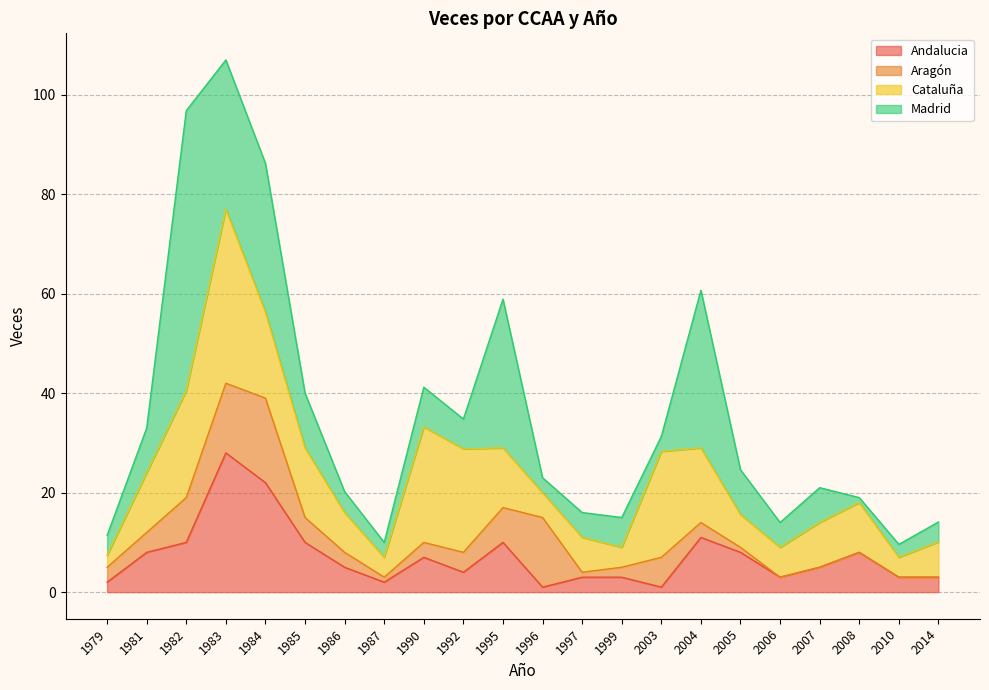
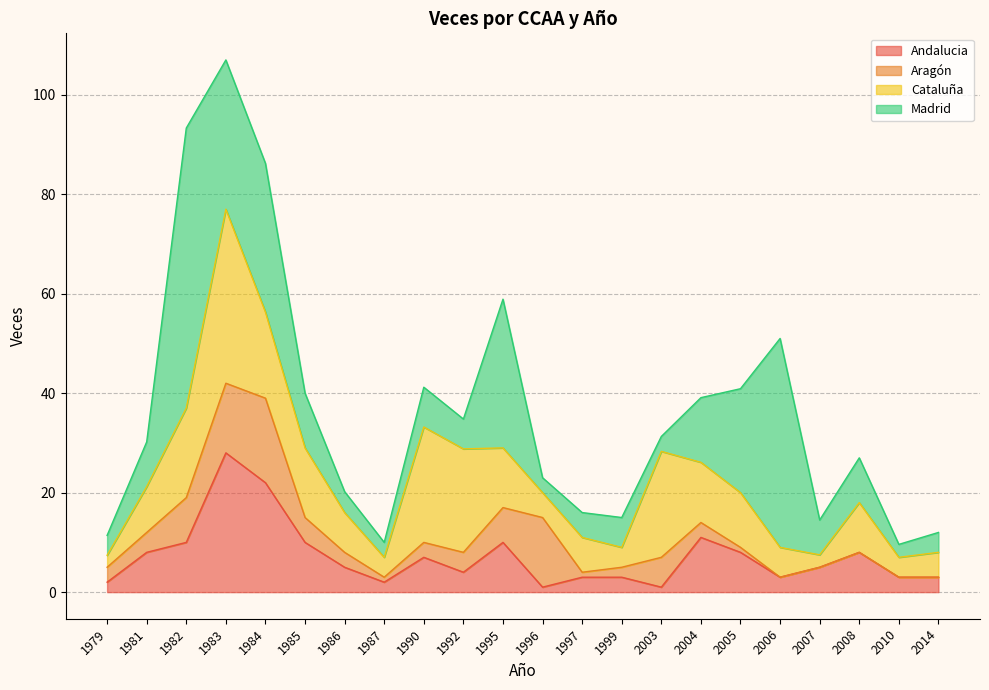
Cataluña, 1981: 12 -> 9
Cataluña, 1982: 22 -> 18
Cataluña, 2004: 15 -> 12
Madrid, 2004: 32 -> 13
Cataluña, 2005: 7 -> 11
Madrid, 2005: 9 -> 21
Madrid, 2006: 5 -> 42
Cataluña, 2007: 9 -> 3
Madrid, 2008: 1 -> 9
Cataluña, 2014: 7 -> 5
